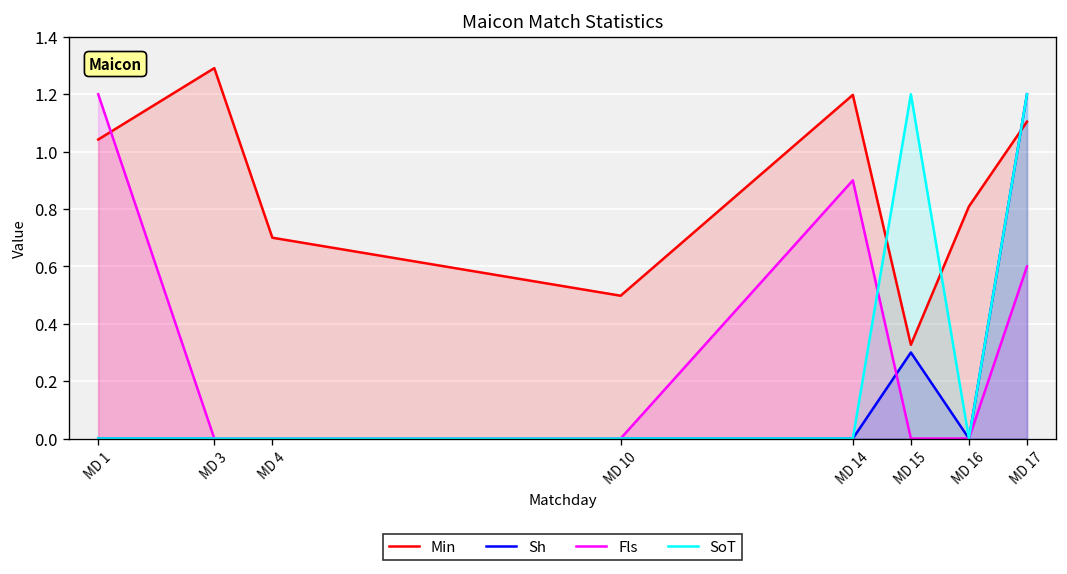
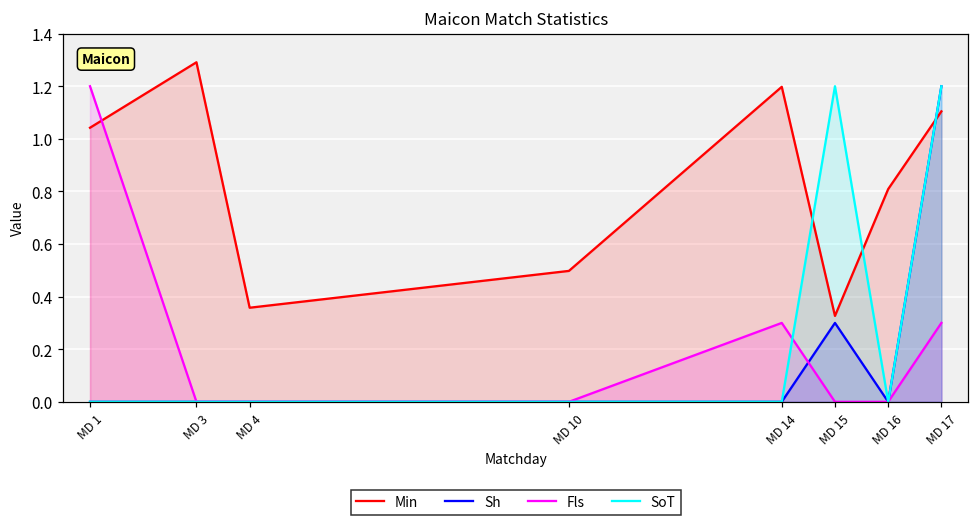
Min, MD 4: 0.70 -> 0.36
Fls, MD 14: 0.90 -> 0.30
Fls, MD 17: 0.60 -> 0.30
